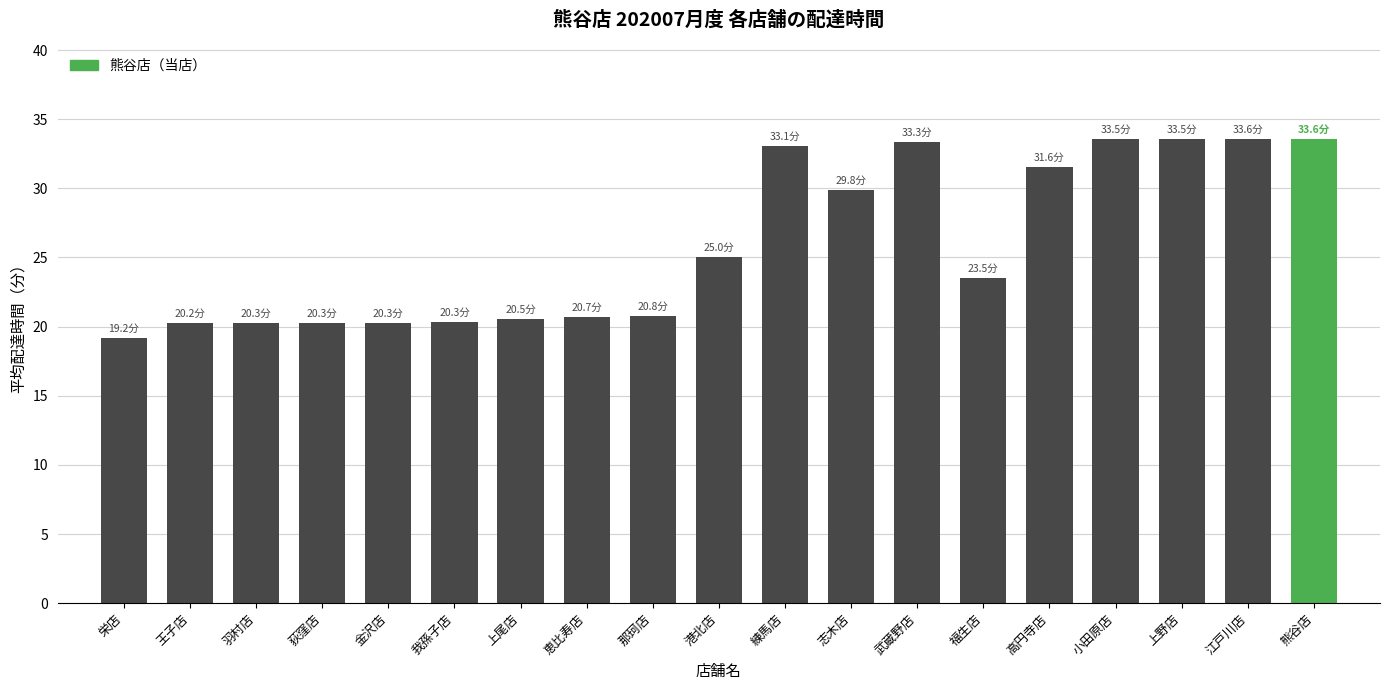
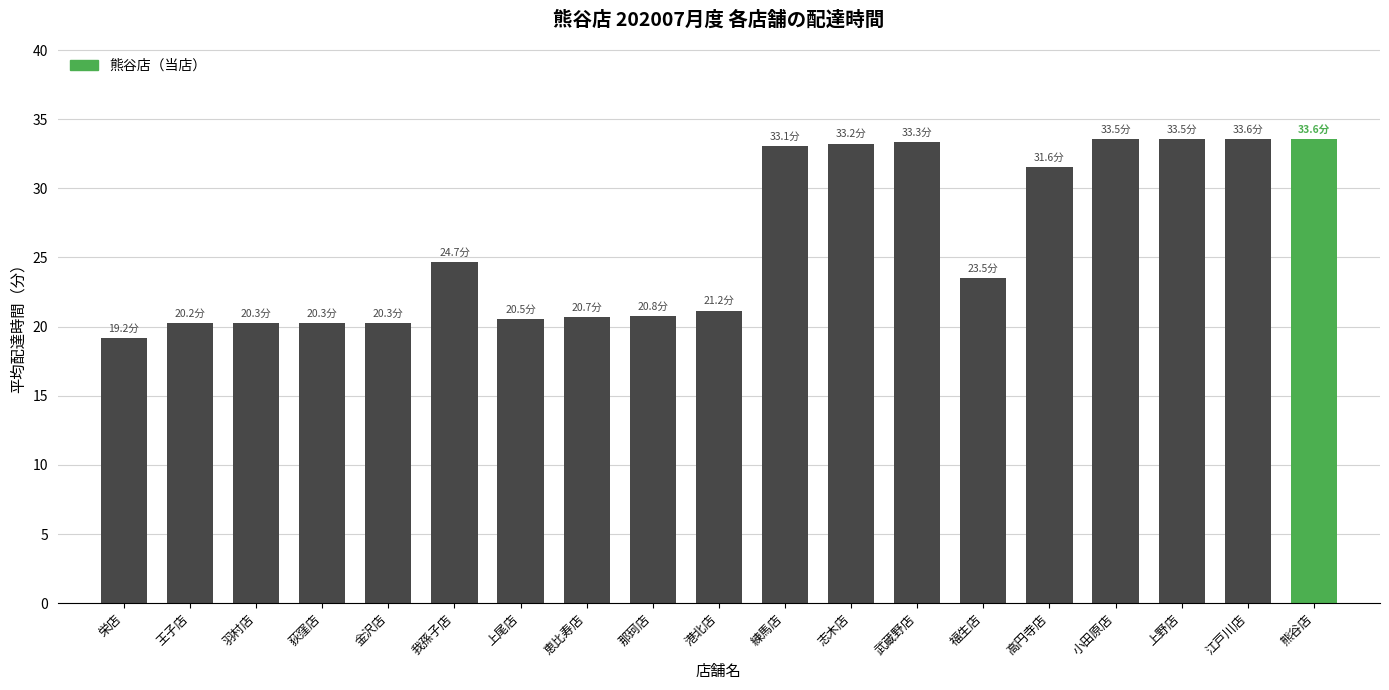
我孫子店: 20.3分 -> 24.7分
港北店: 25.0分 -> 21.2分
志木店: 29.8分 -> 33.2分
